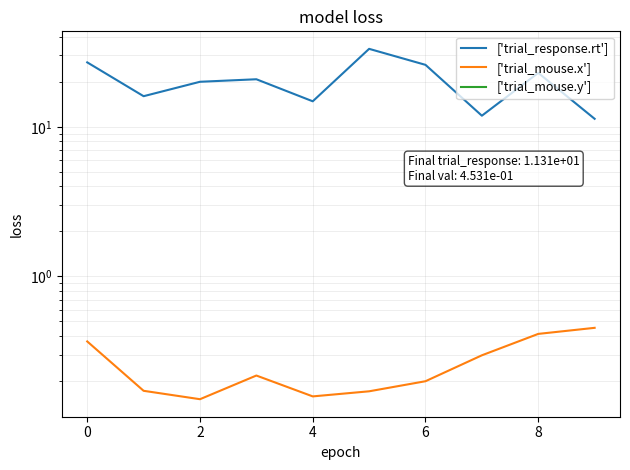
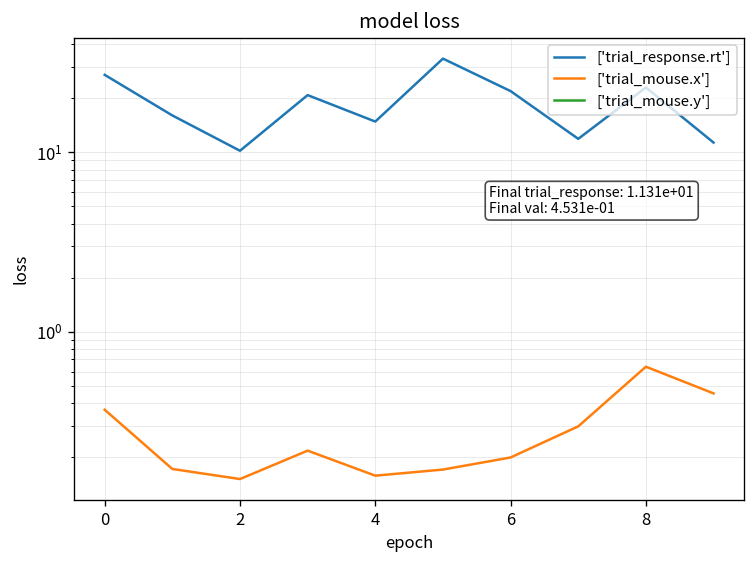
['trial_response.rt'], 2: 20 -> 10
['trial_response.rt'], 6: 26 -> 22
['trial_mouse.x'], 8: 0.41 -> 0.64
